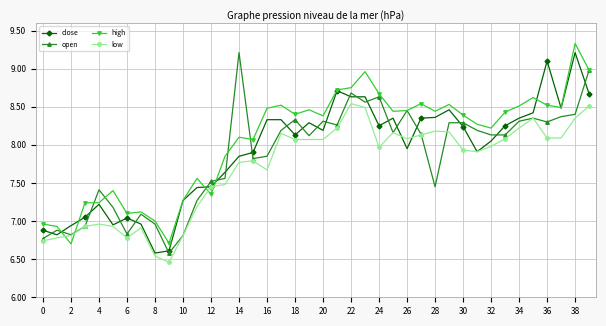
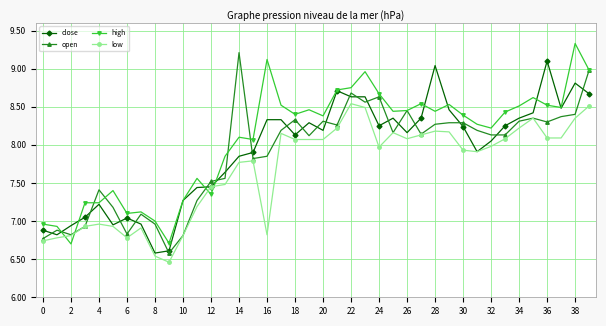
high, 16: 8.5 -> 9.1
low, 16: 7.7 -> 6.8
close, 26: 8.0 -> 8.2
close, 28: 8.4 -> 9.0
open, 28: 7.5 -> 8.3
close, 38: 9.2 -> 8.8
